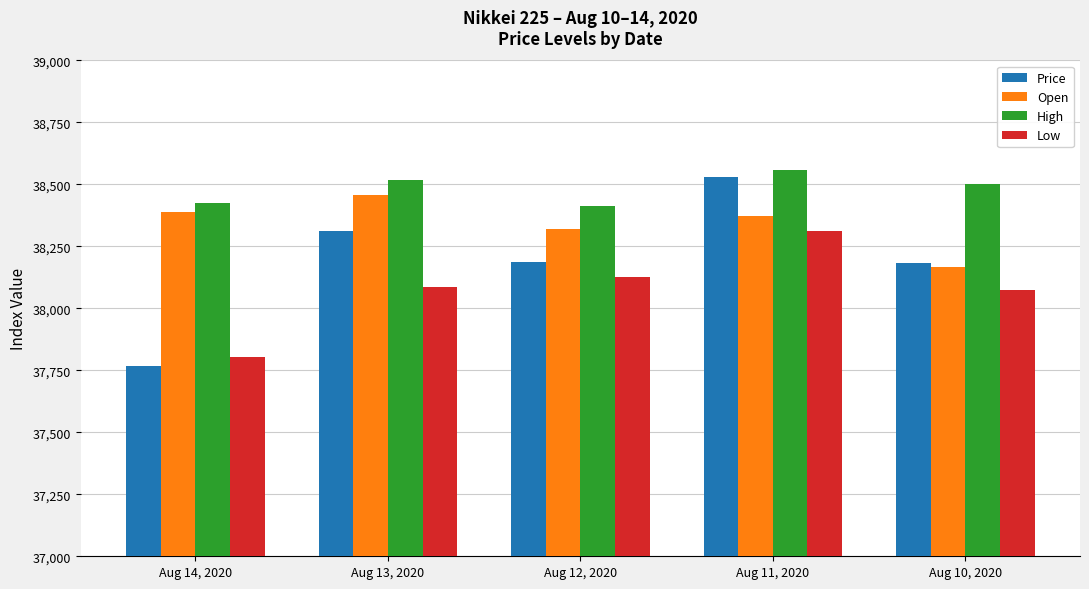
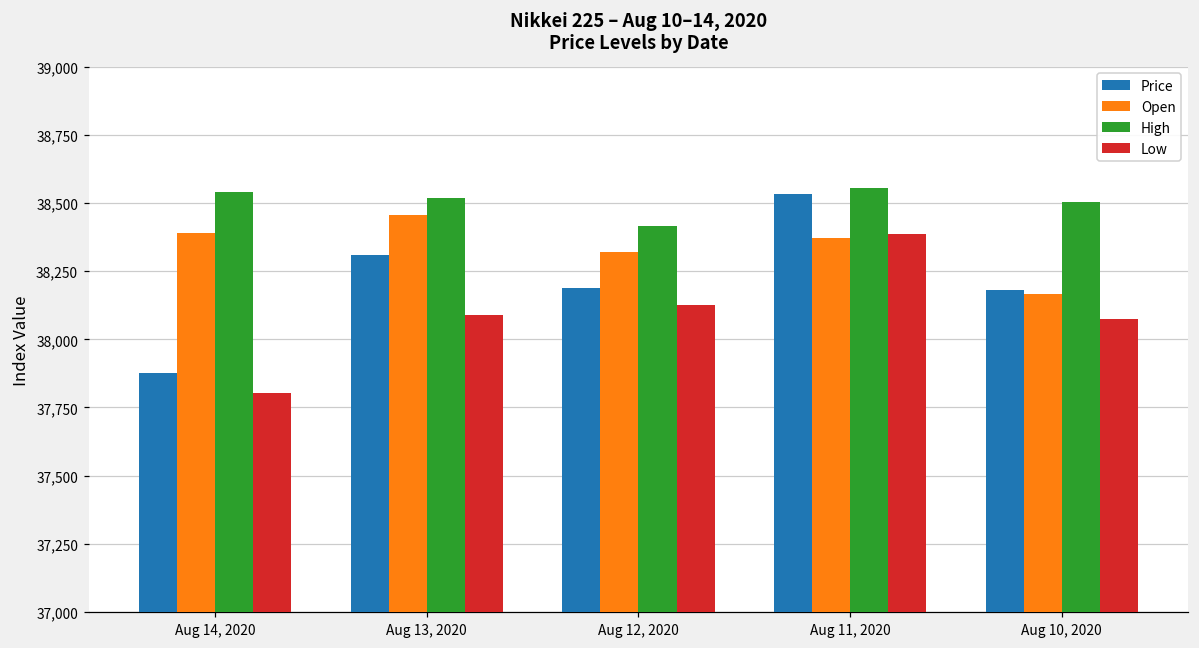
Price, Aug 14, 2020: 37,770 -> 37,880
High, Aug 14, 2020: 38,430 -> 38,540
Low, Aug 11, 2020: 38,310 -> 38,390
